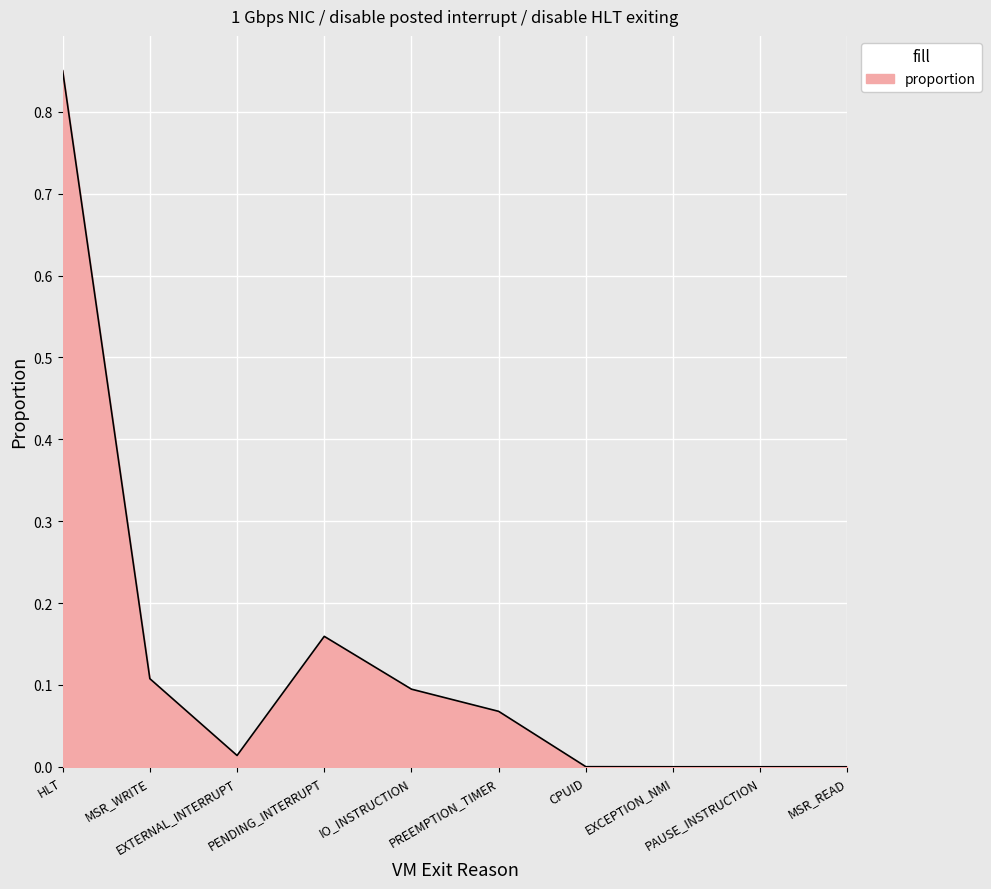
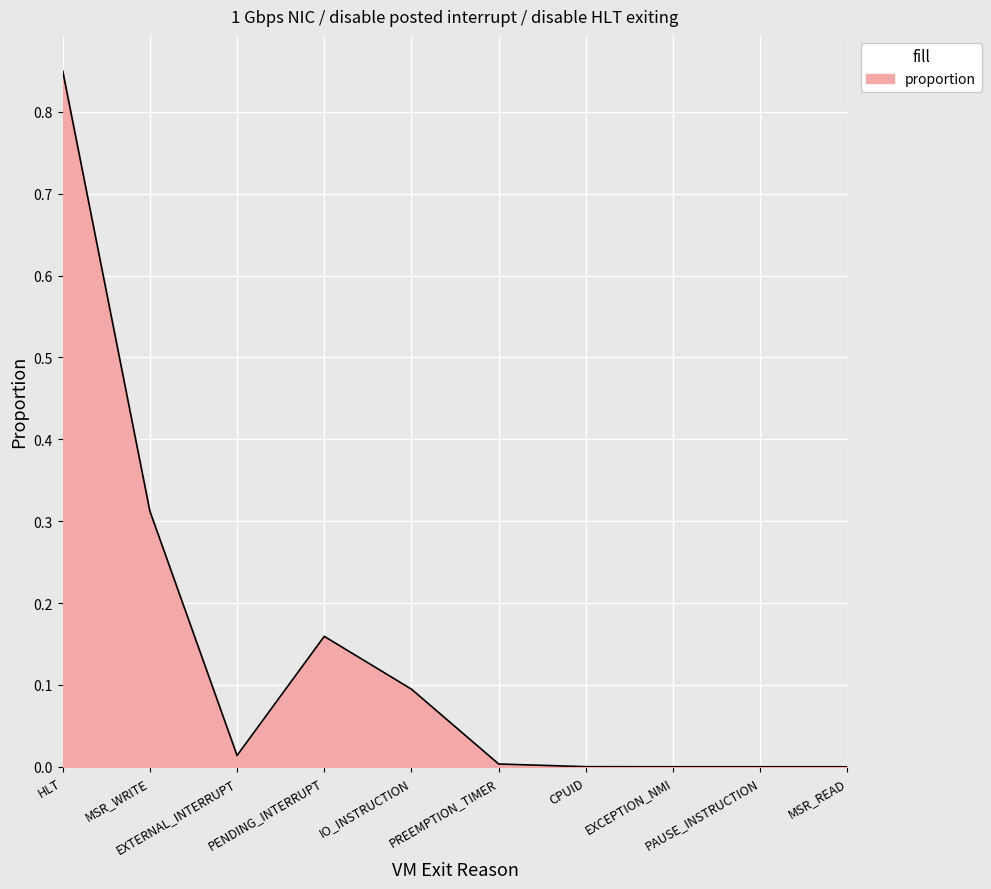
MSR_WRITE: 0.11 -> 0.31
PREEMPTION_TIMER: 0.07 -> 0.00
